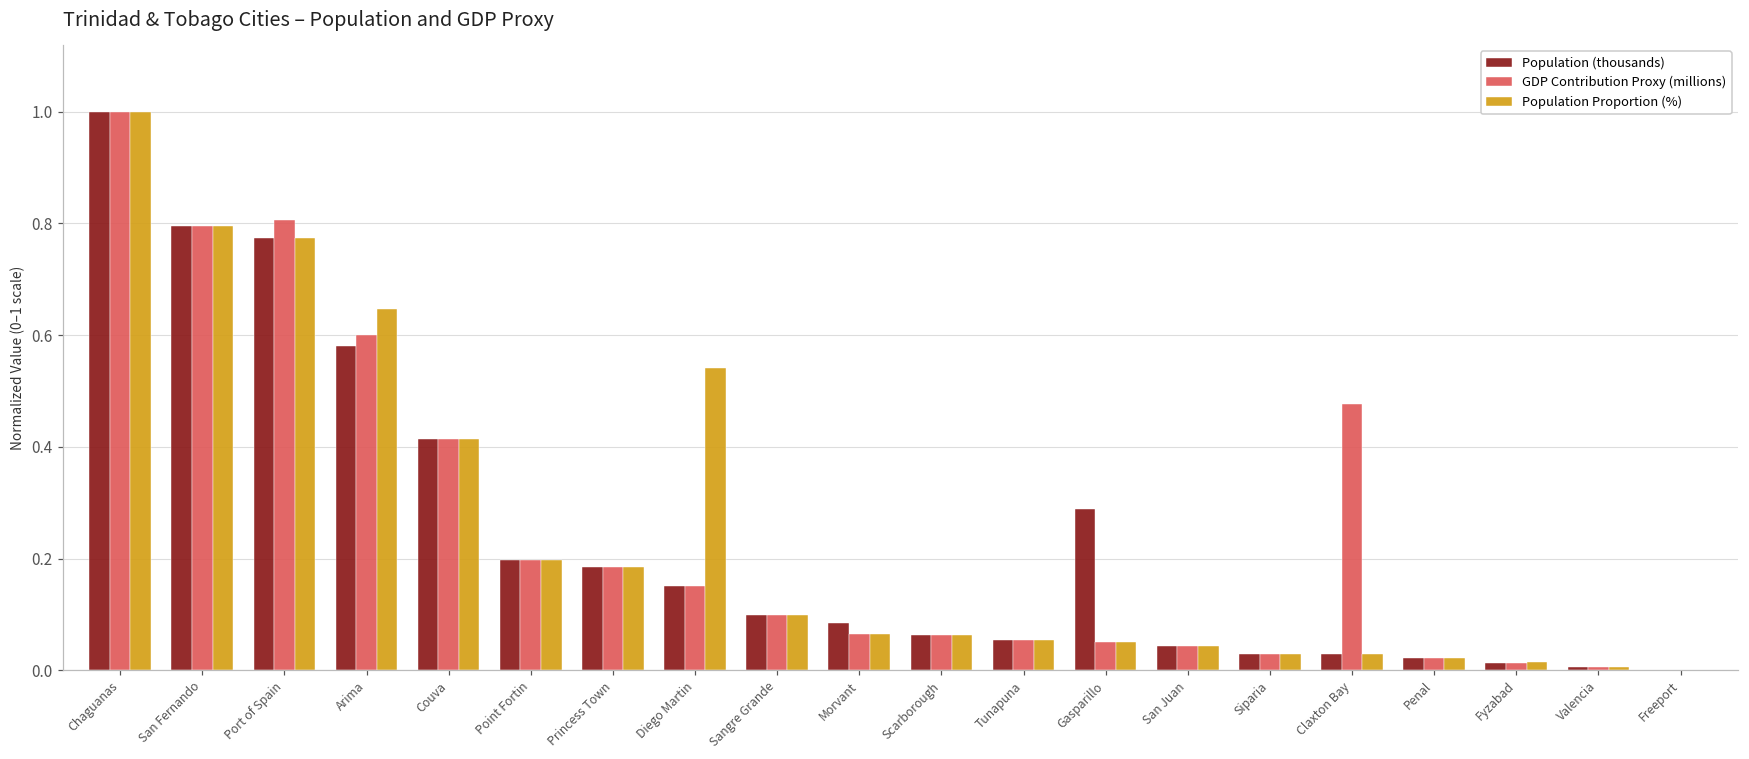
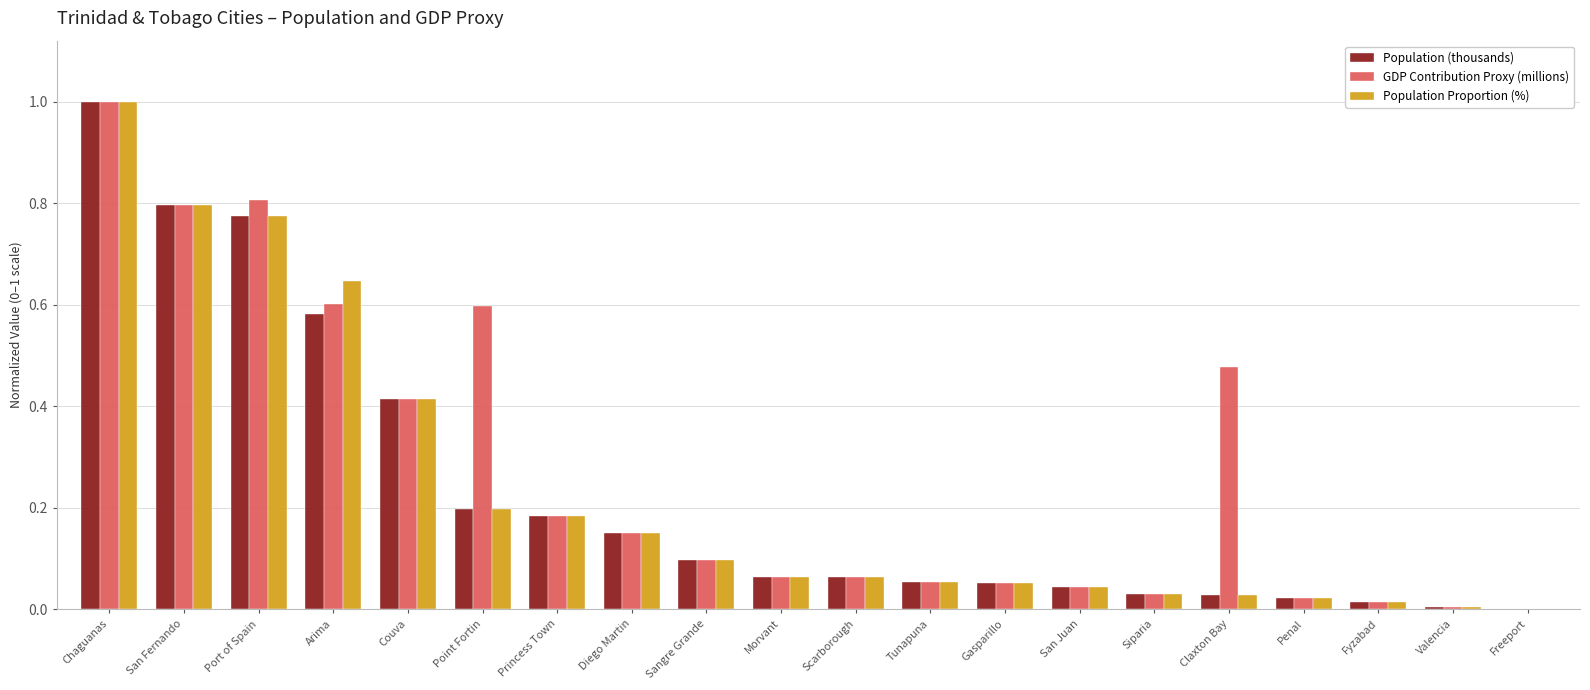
GDP Contribution Proxy (millions), Point Fortin: 0.20 -> 0.60
Population Proportion (%), Diego Martin: 0.54 -> 0.15
Population (thousands), Morvant: 0.08 -> 0.06
Population (thousands), Gasparillo: 0.29 -> 0.05
